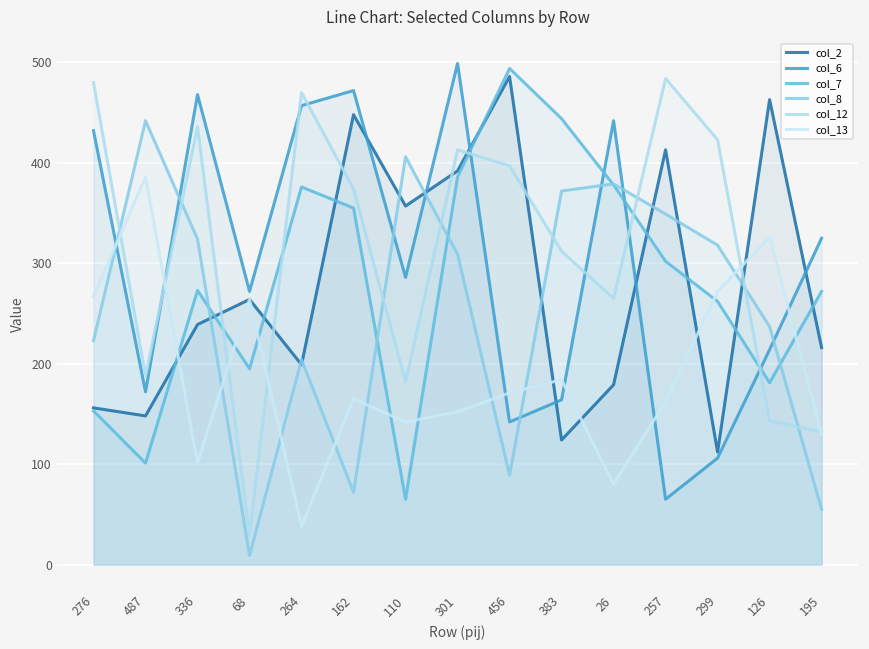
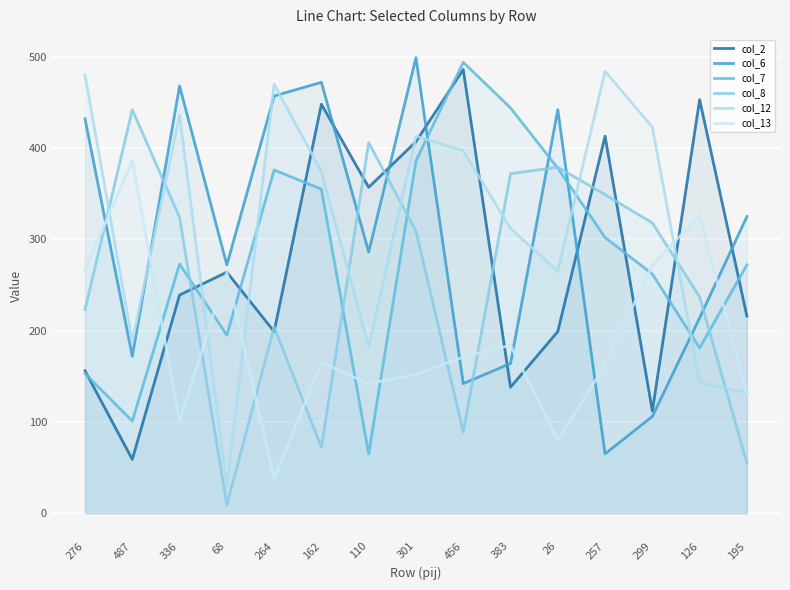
col_2, 487: 150 -> 60
col_2, 301: 390 -> 410
col_2, 383: 120 -> 140
col_2, 26: 180 -> 200
col_2, 126: 460 -> 450
